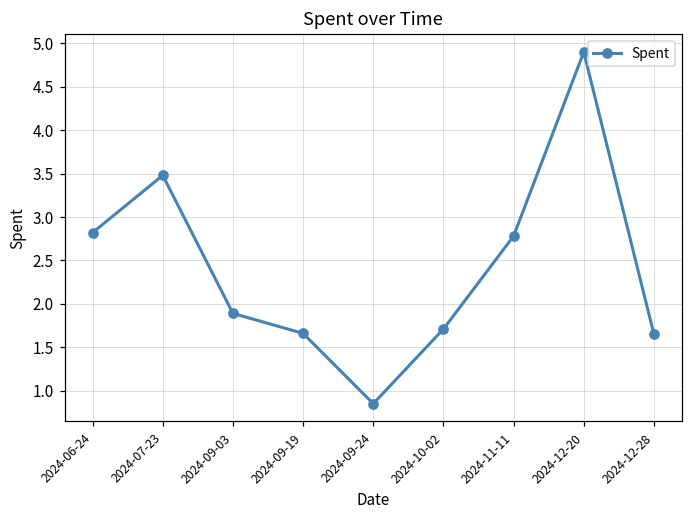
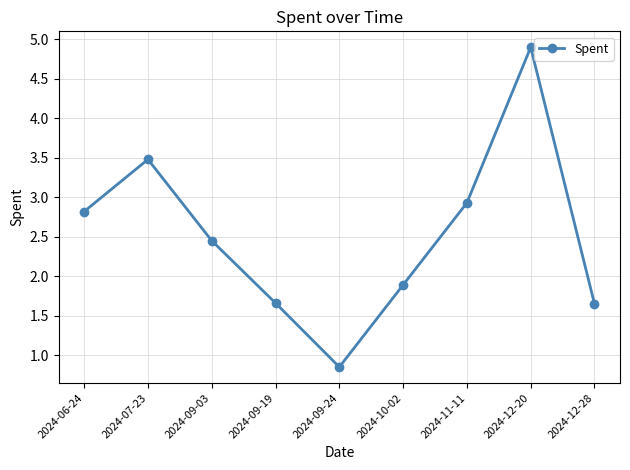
2024-09-03: 1.9 -> 2.5
2024-10-02: 1.7 -> 1.9
2024-11-11: 2.8 -> 2.9
